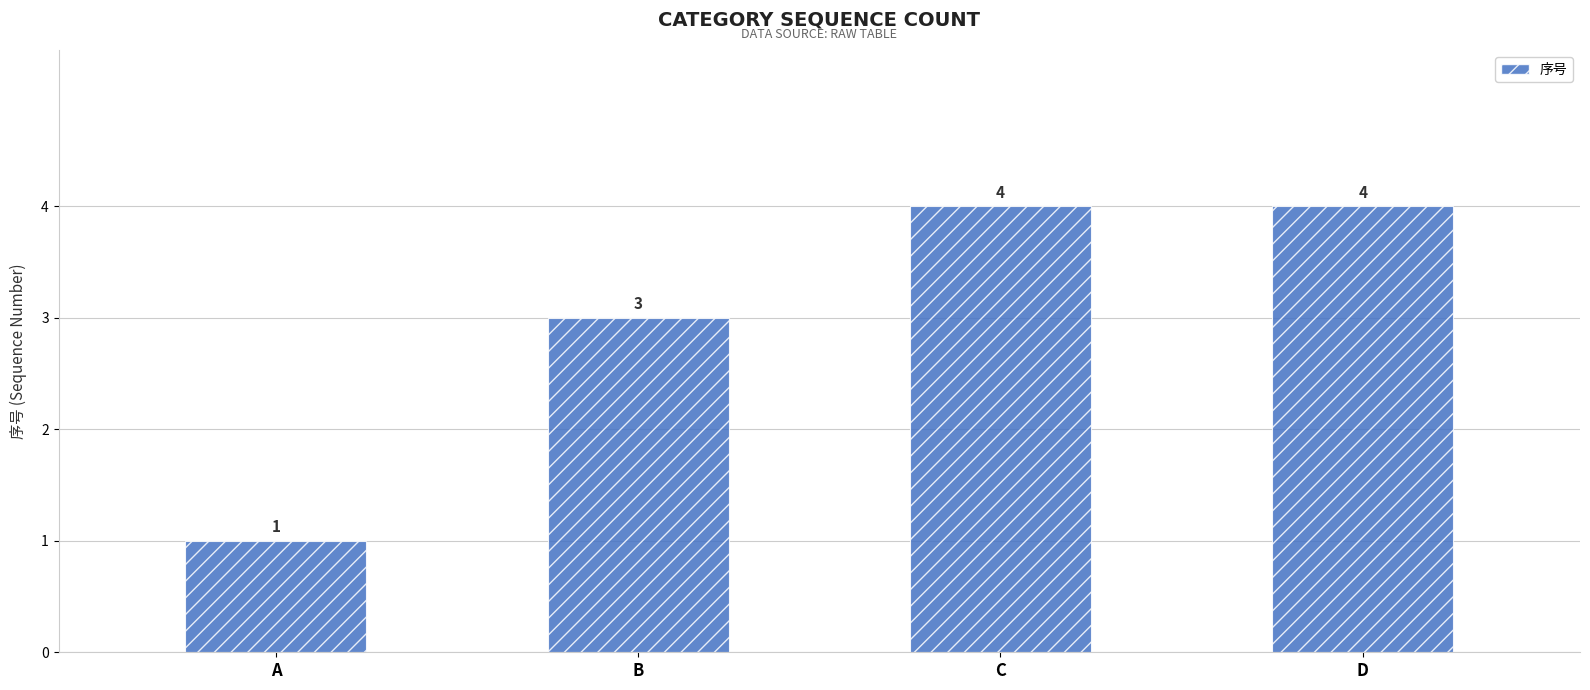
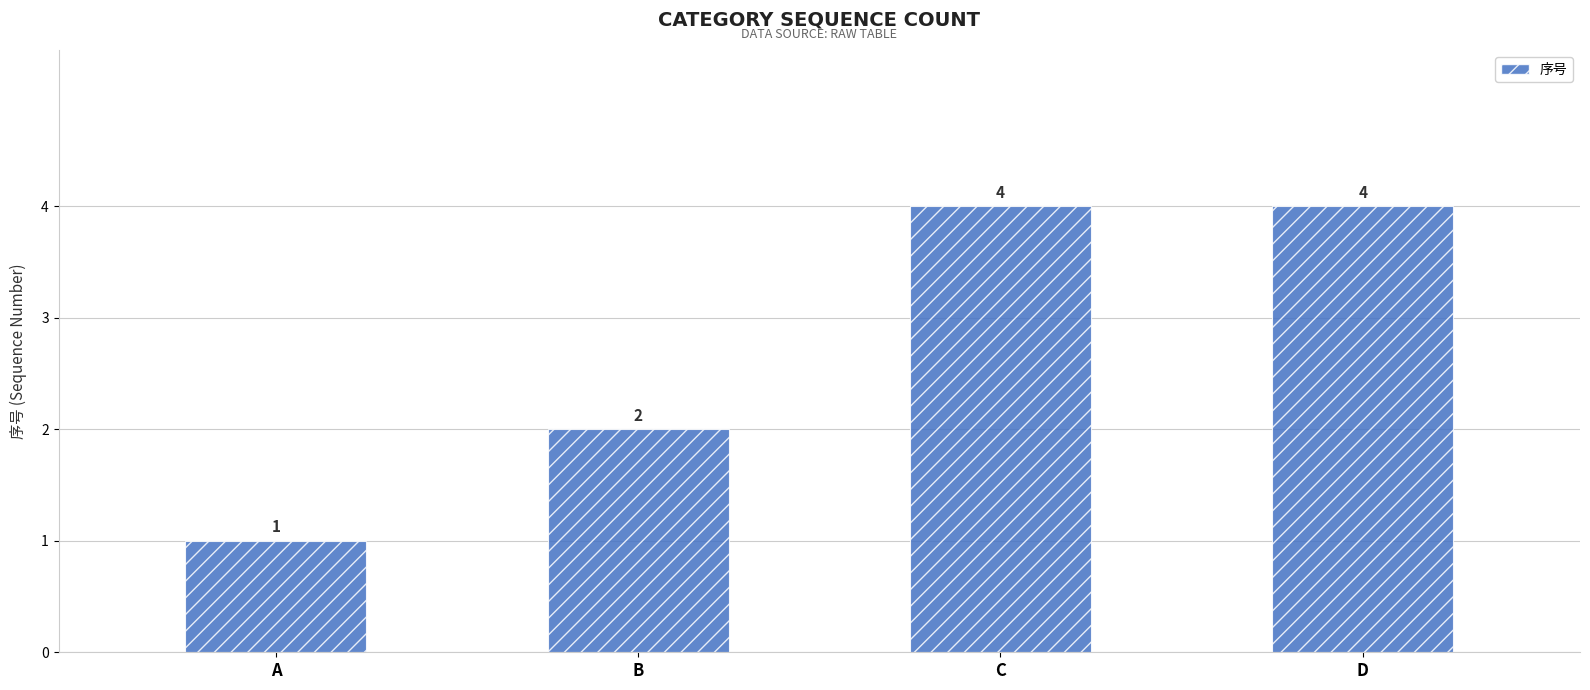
B: 3 -> 2
